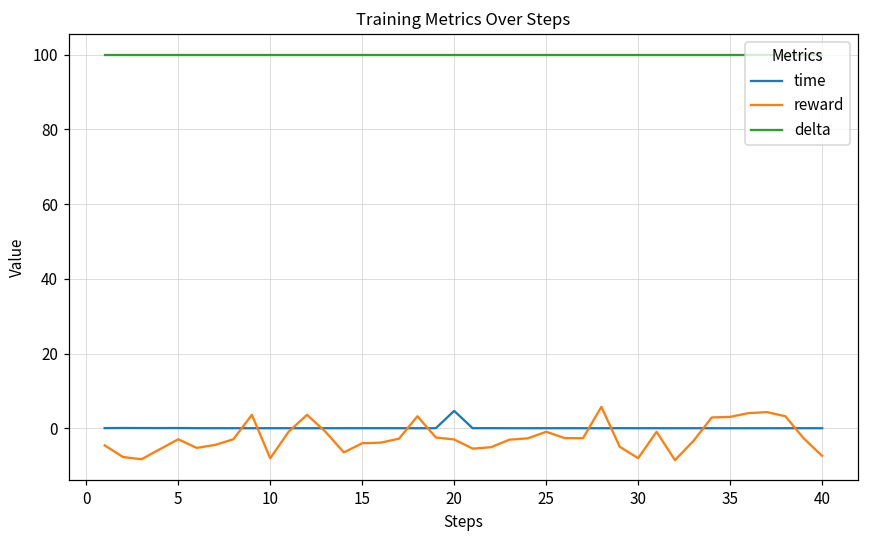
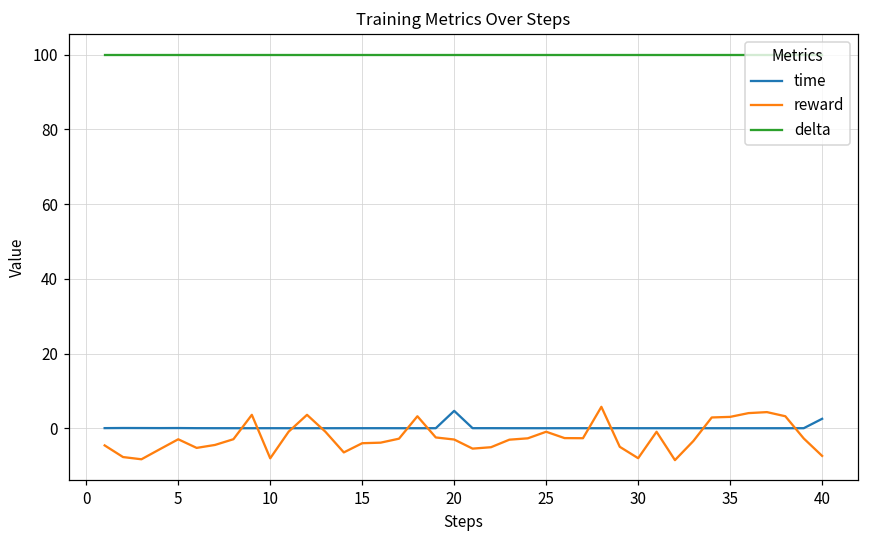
time, 40: 0 -> 3
